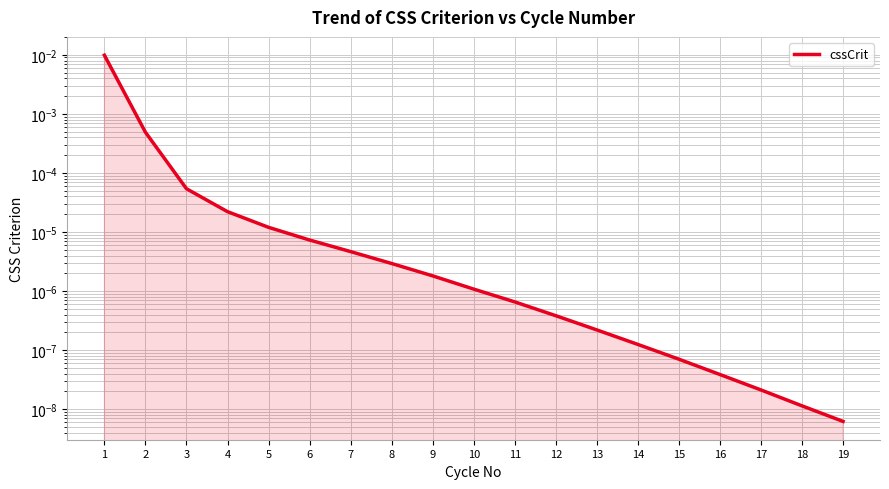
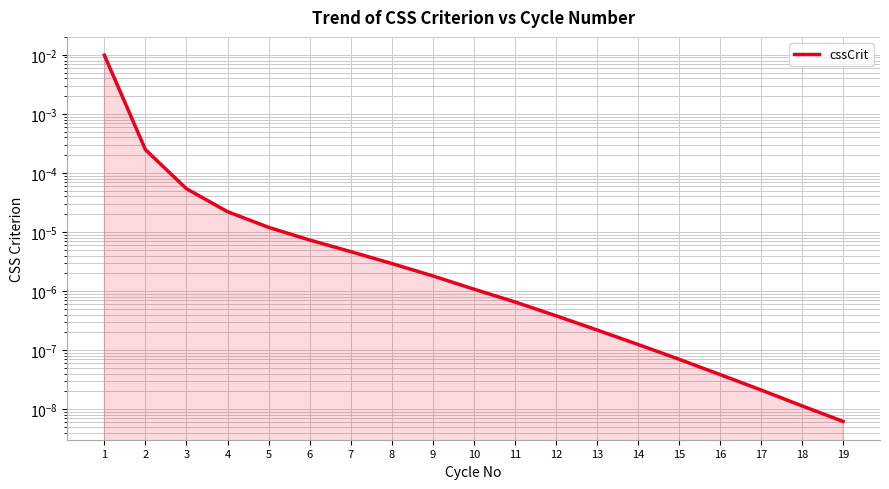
2: 0.0005 -> 0.00025
